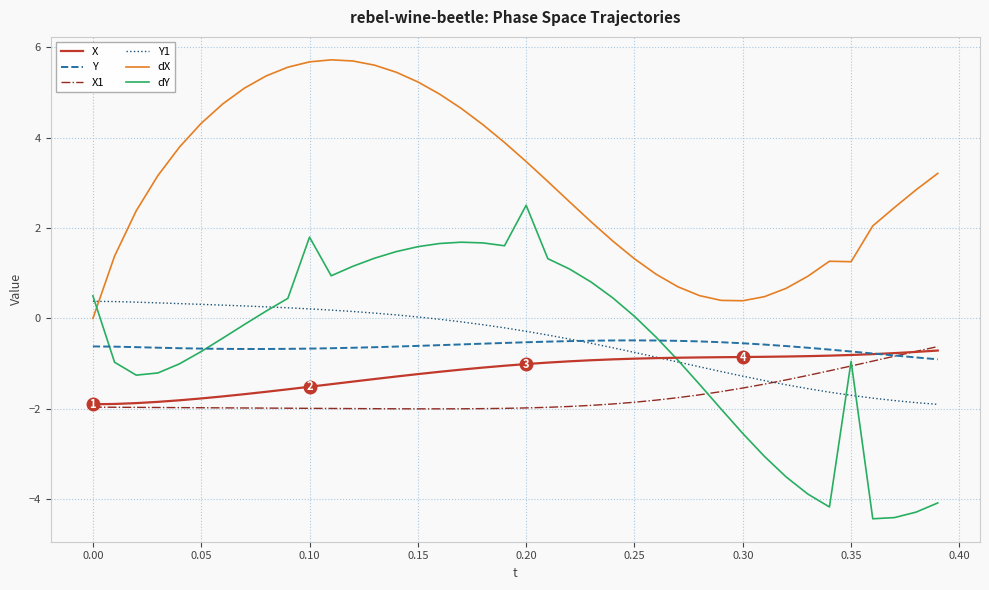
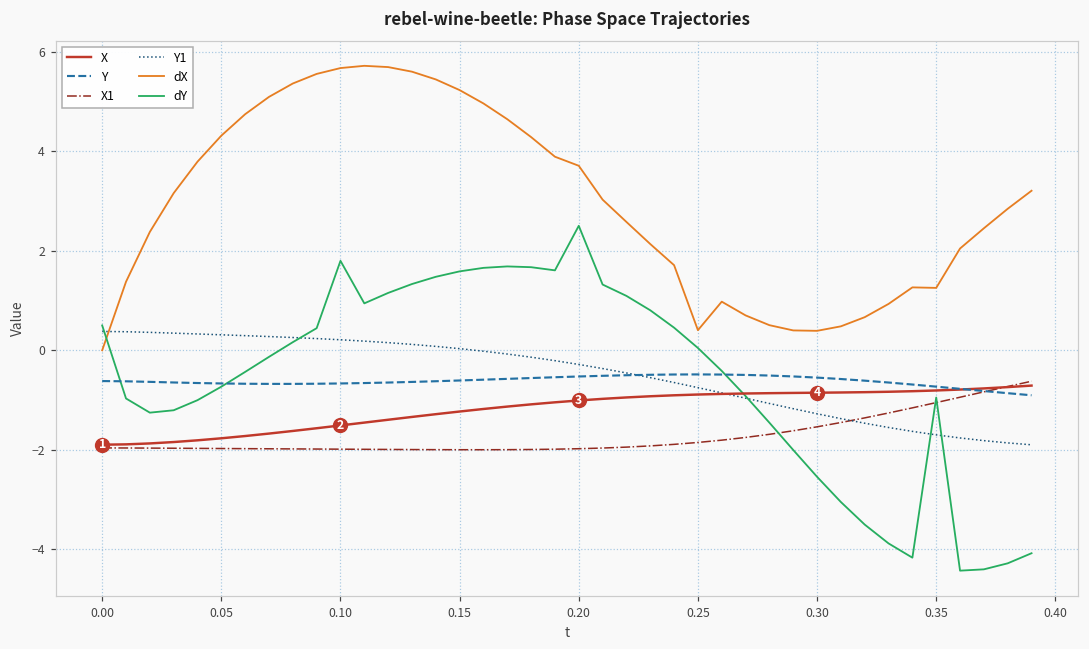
dX, 0.20: 3.5 -> 3.7
dX, 0.25: 1.3 -> 0.4
